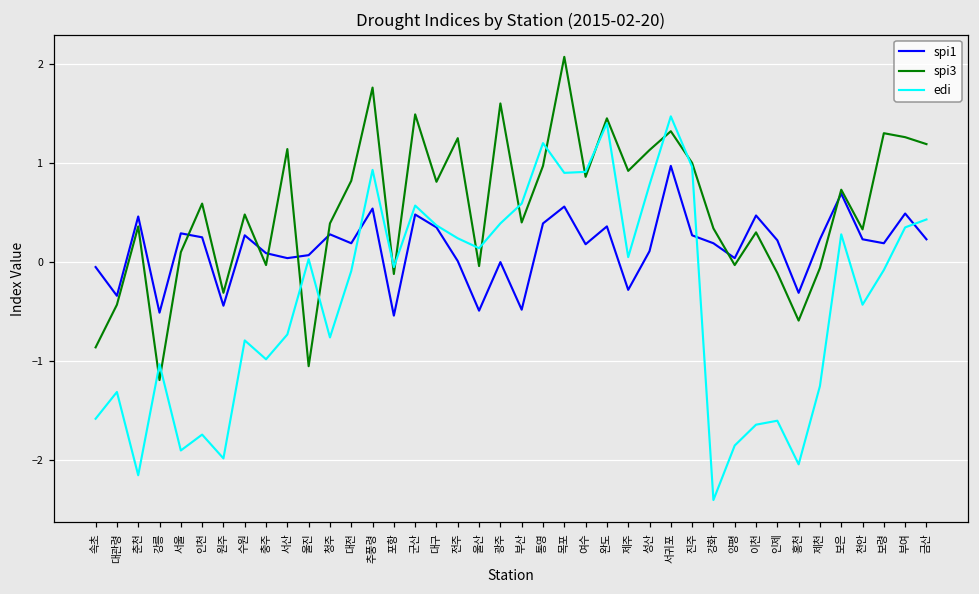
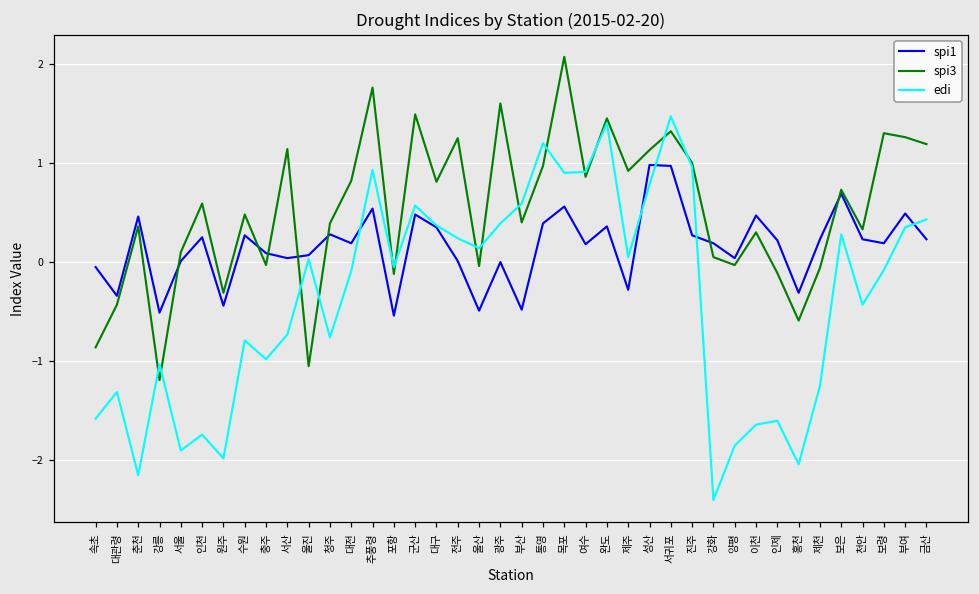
spi1, 서울: 0.3 -> 0.0
spi1, 성산: 0.1 -> 1.0
spi3, 강화: 0.3 -> 0.1
